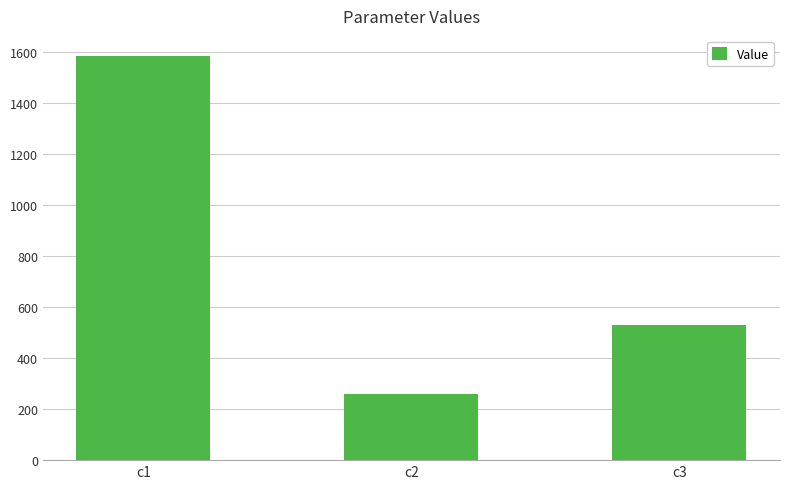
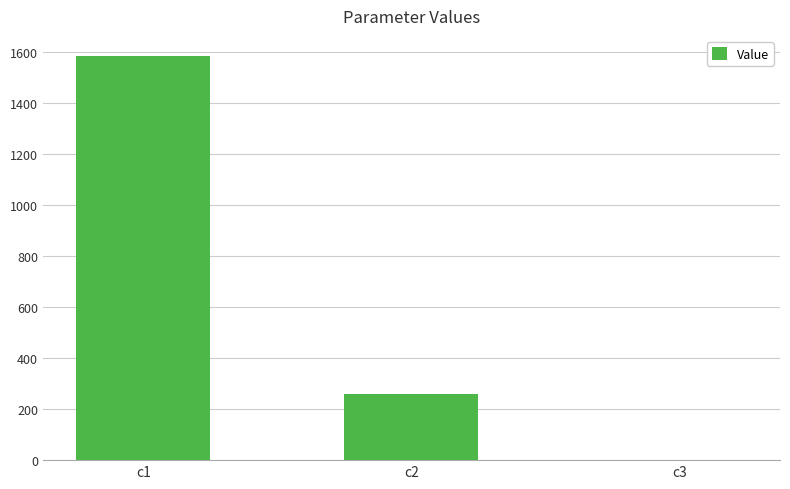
c3: 530 -> 0
